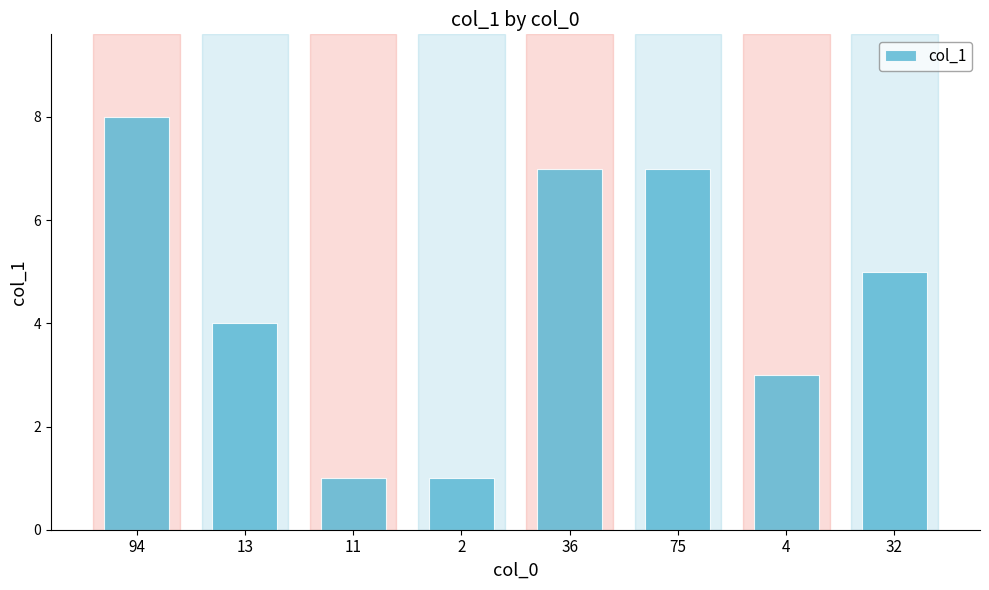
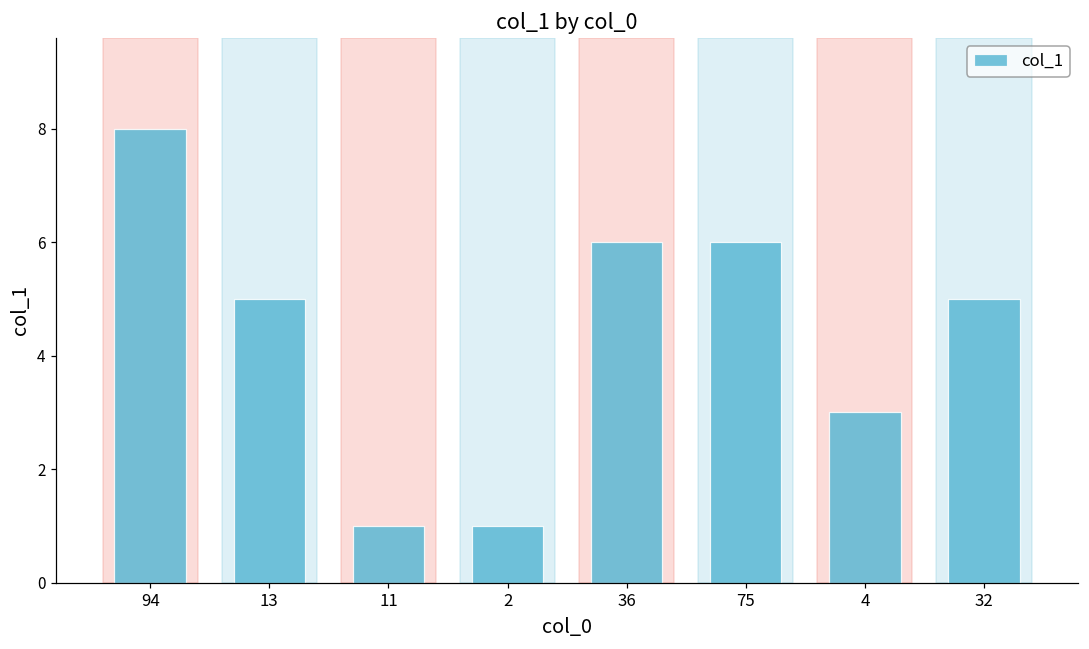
13: 4 -> 5
36: 7 -> 6
75: 7 -> 6
